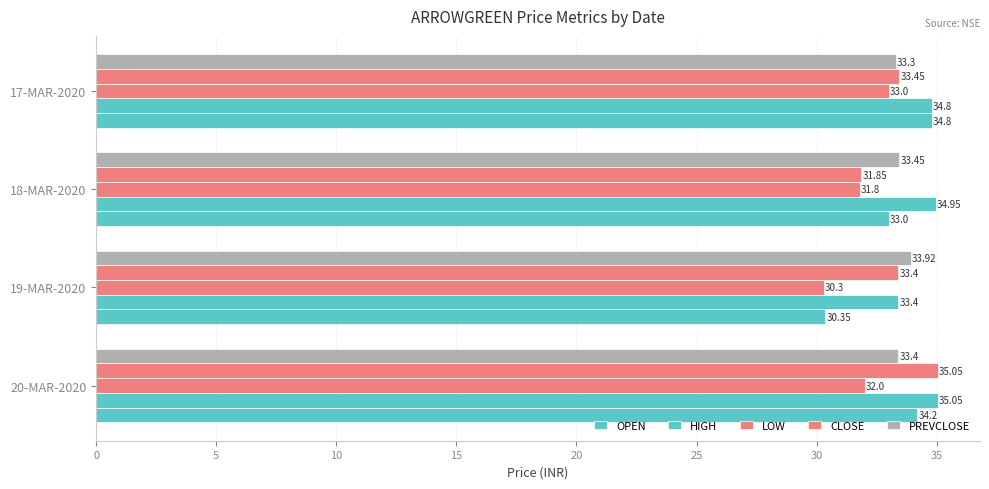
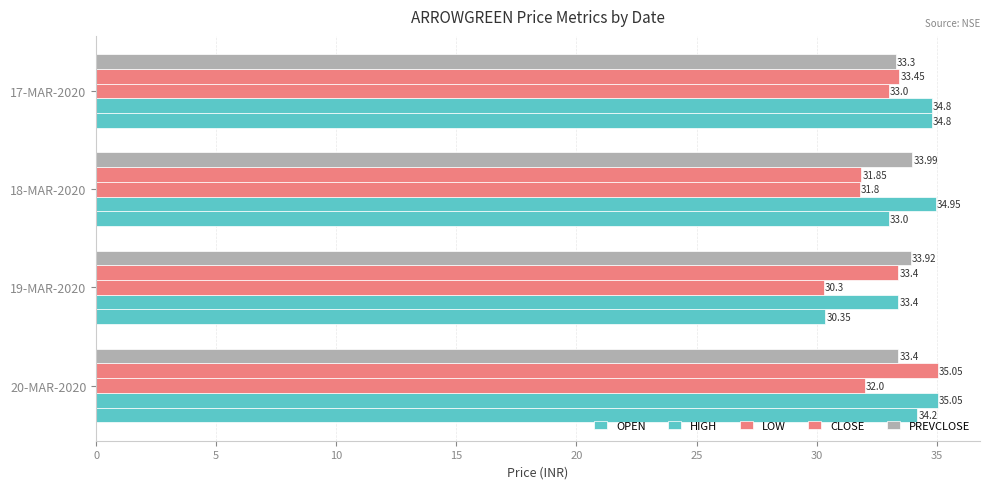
PREVCLOSE, 18-MAR-2020: 33.45 -> 33.99
